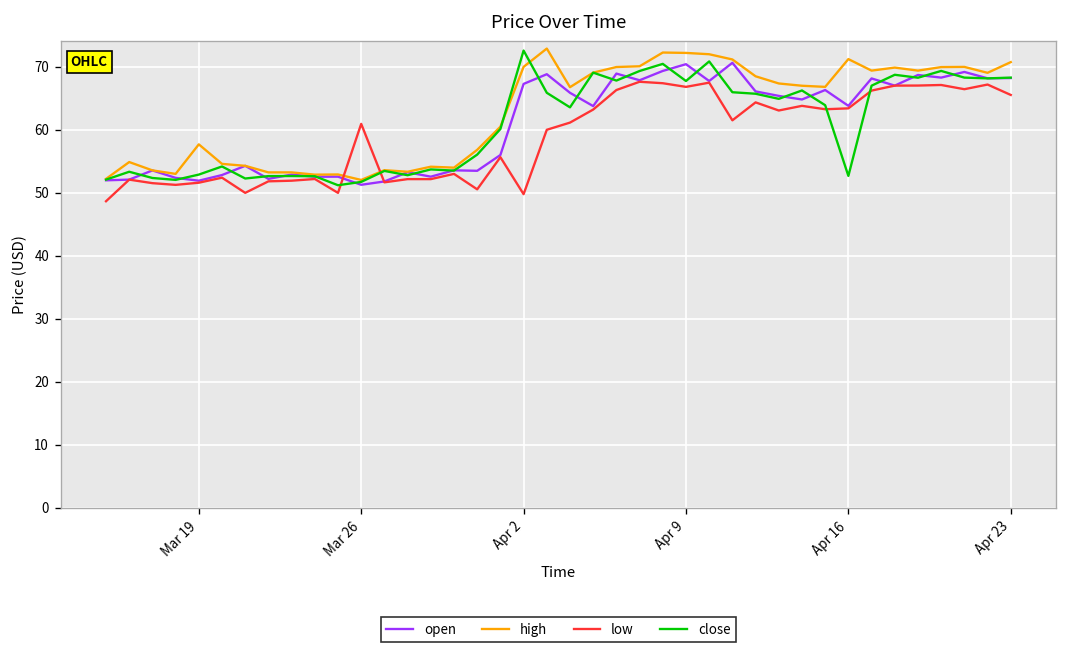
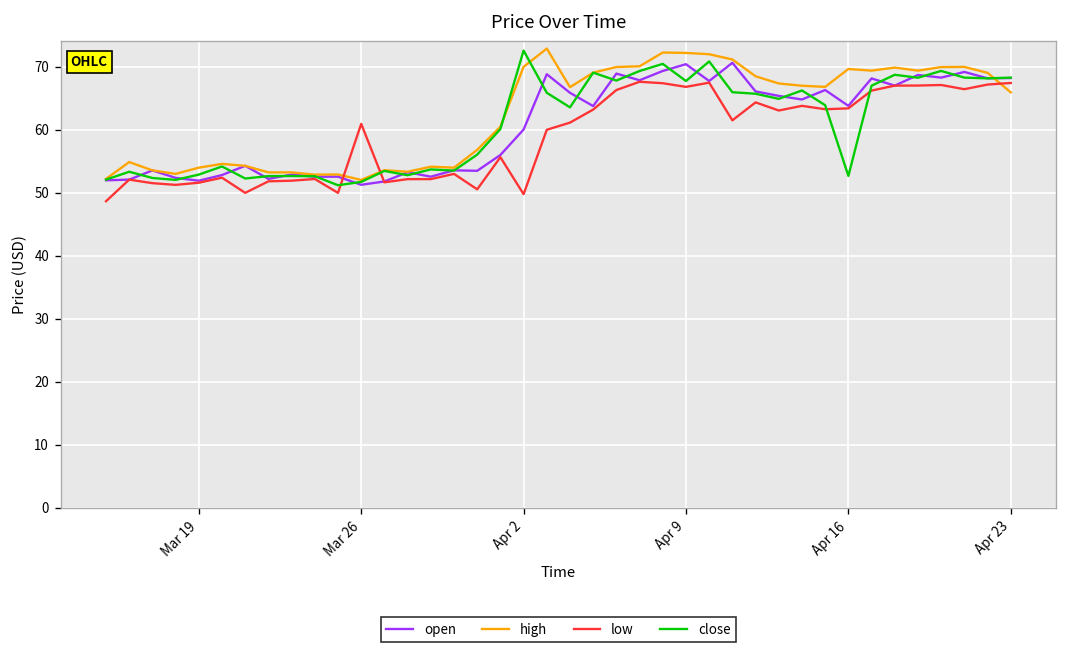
high, Mar 19: 58 -> 54
open, Apr 2: 67 -> 60
high, Apr 16: 71 -> 70
high, Apr 23: 71 -> 66
low, Apr 23: 66 -> 67
